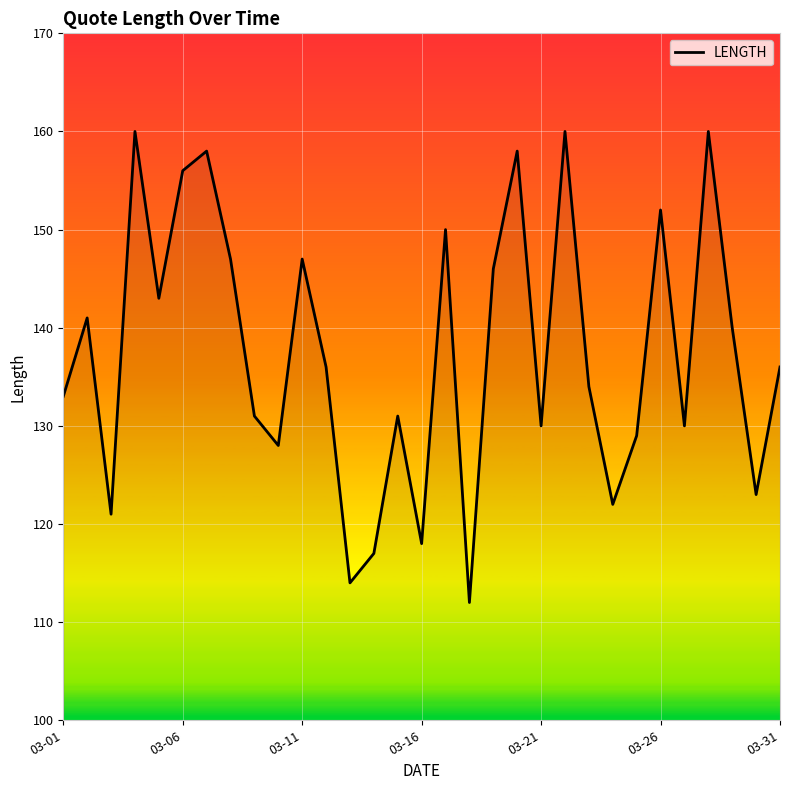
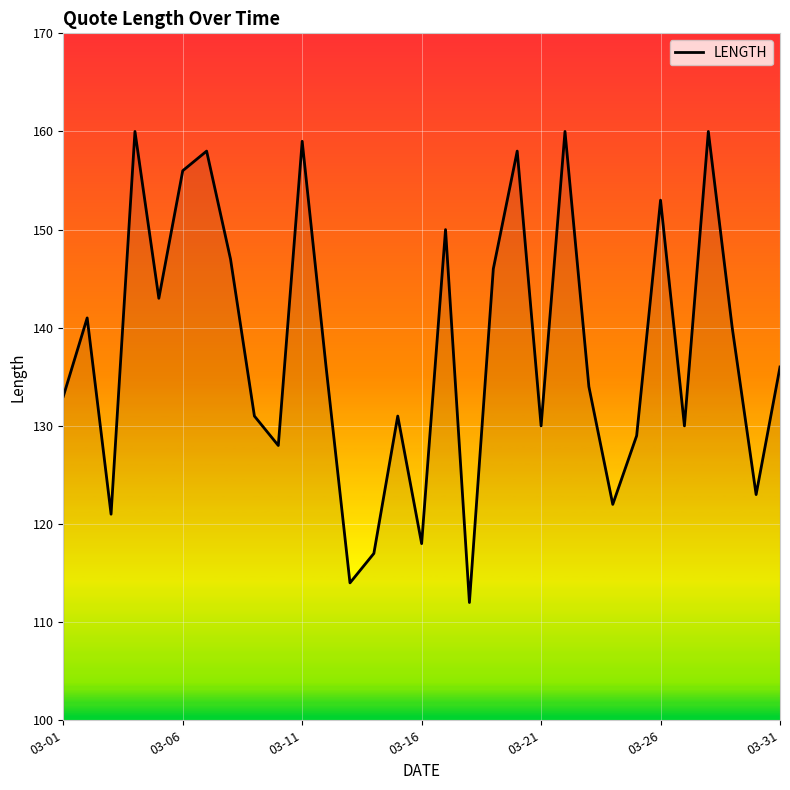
03-11: 147 -> 159
03-26: 152 -> 153
